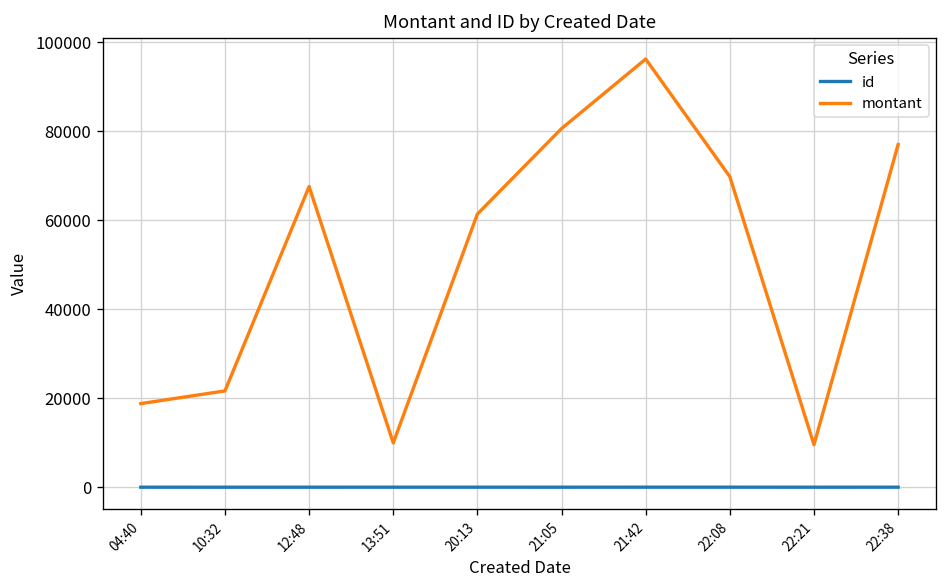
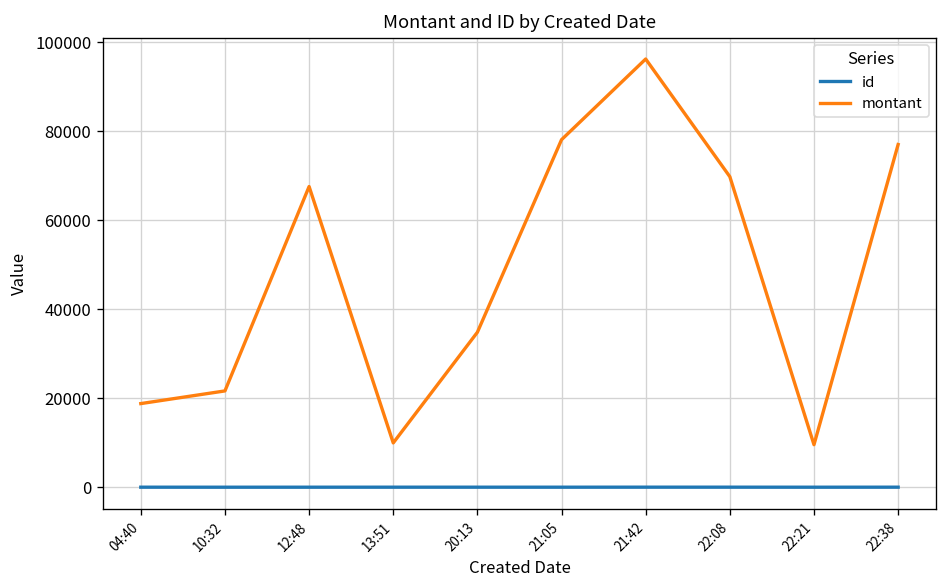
montant, 20:13: 61000 -> 35000
montant, 21:05: 81000 -> 78000
